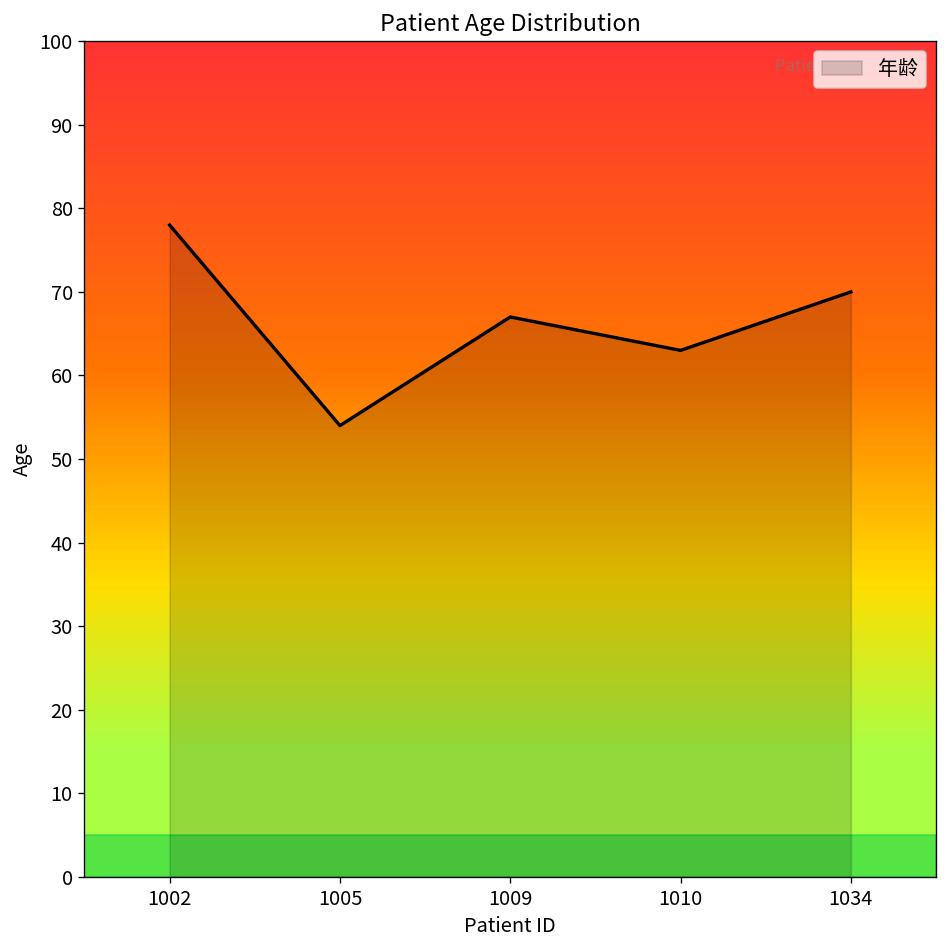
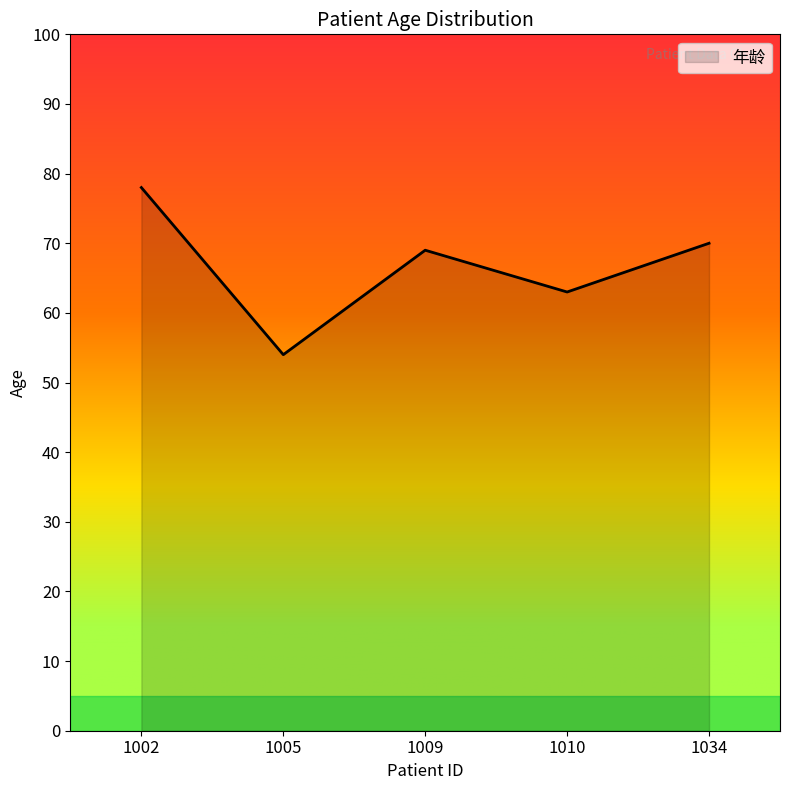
1009: 67 -> 69
